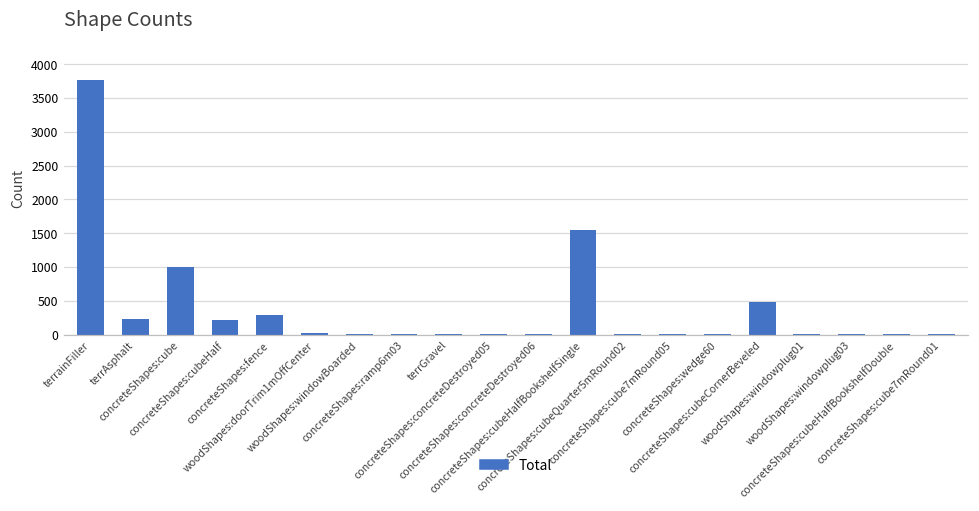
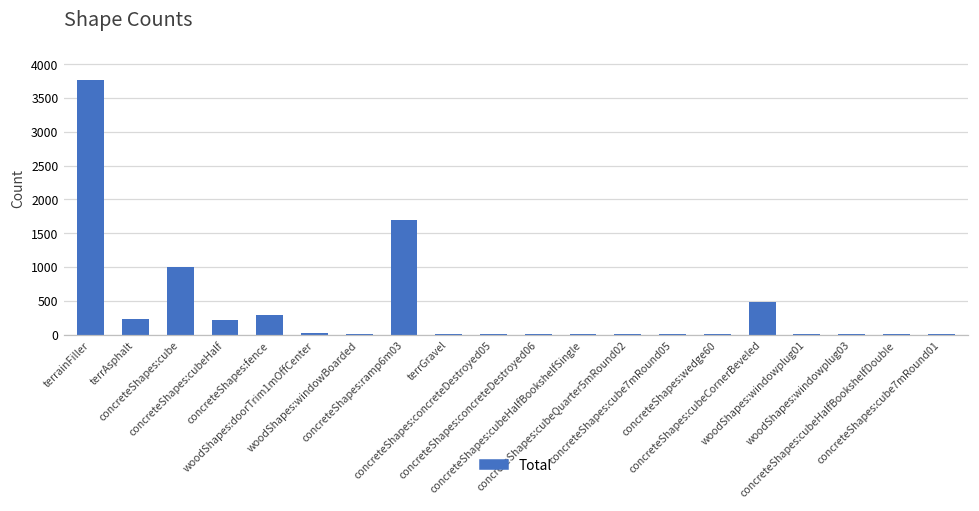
concreteShapes:ramp6m03: 0 -> 1700
concreteShapes:cubeHalfBookshelfSingle: 1600 -> 0
